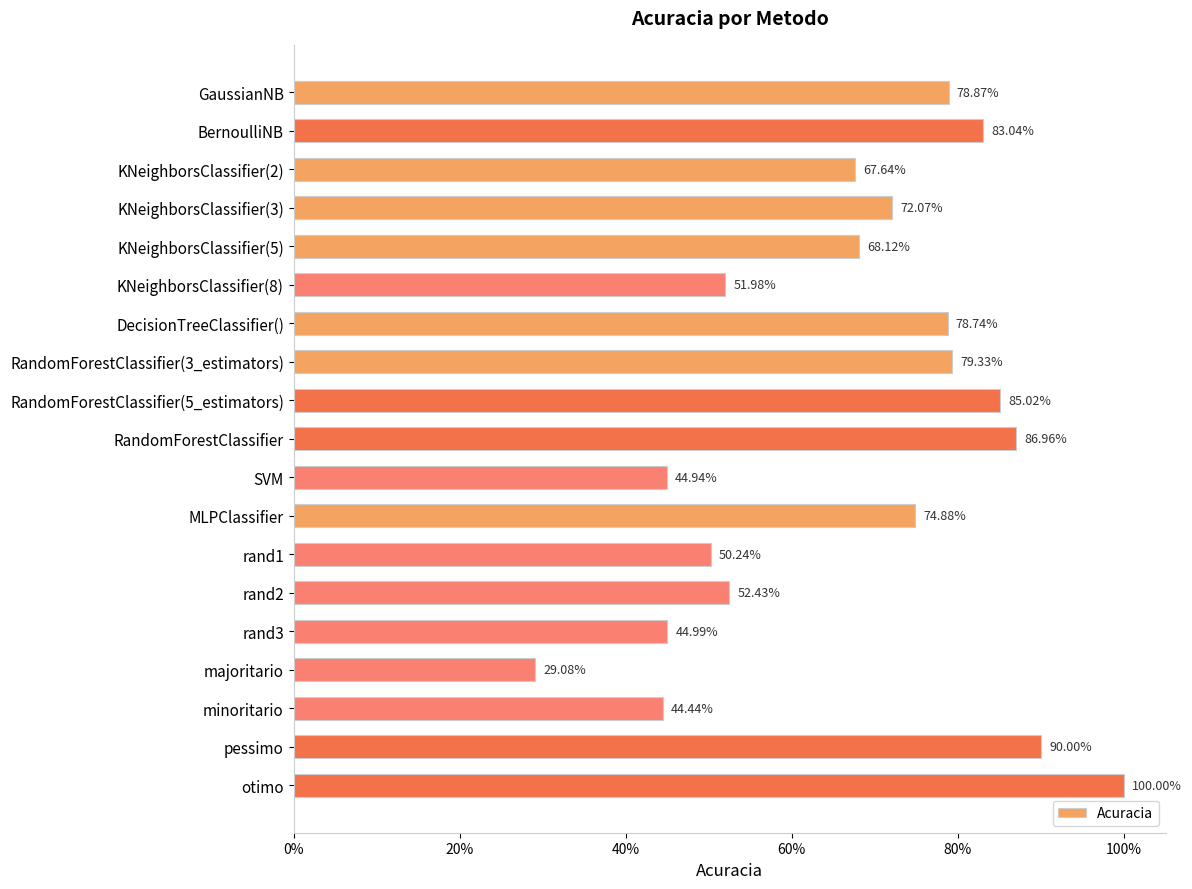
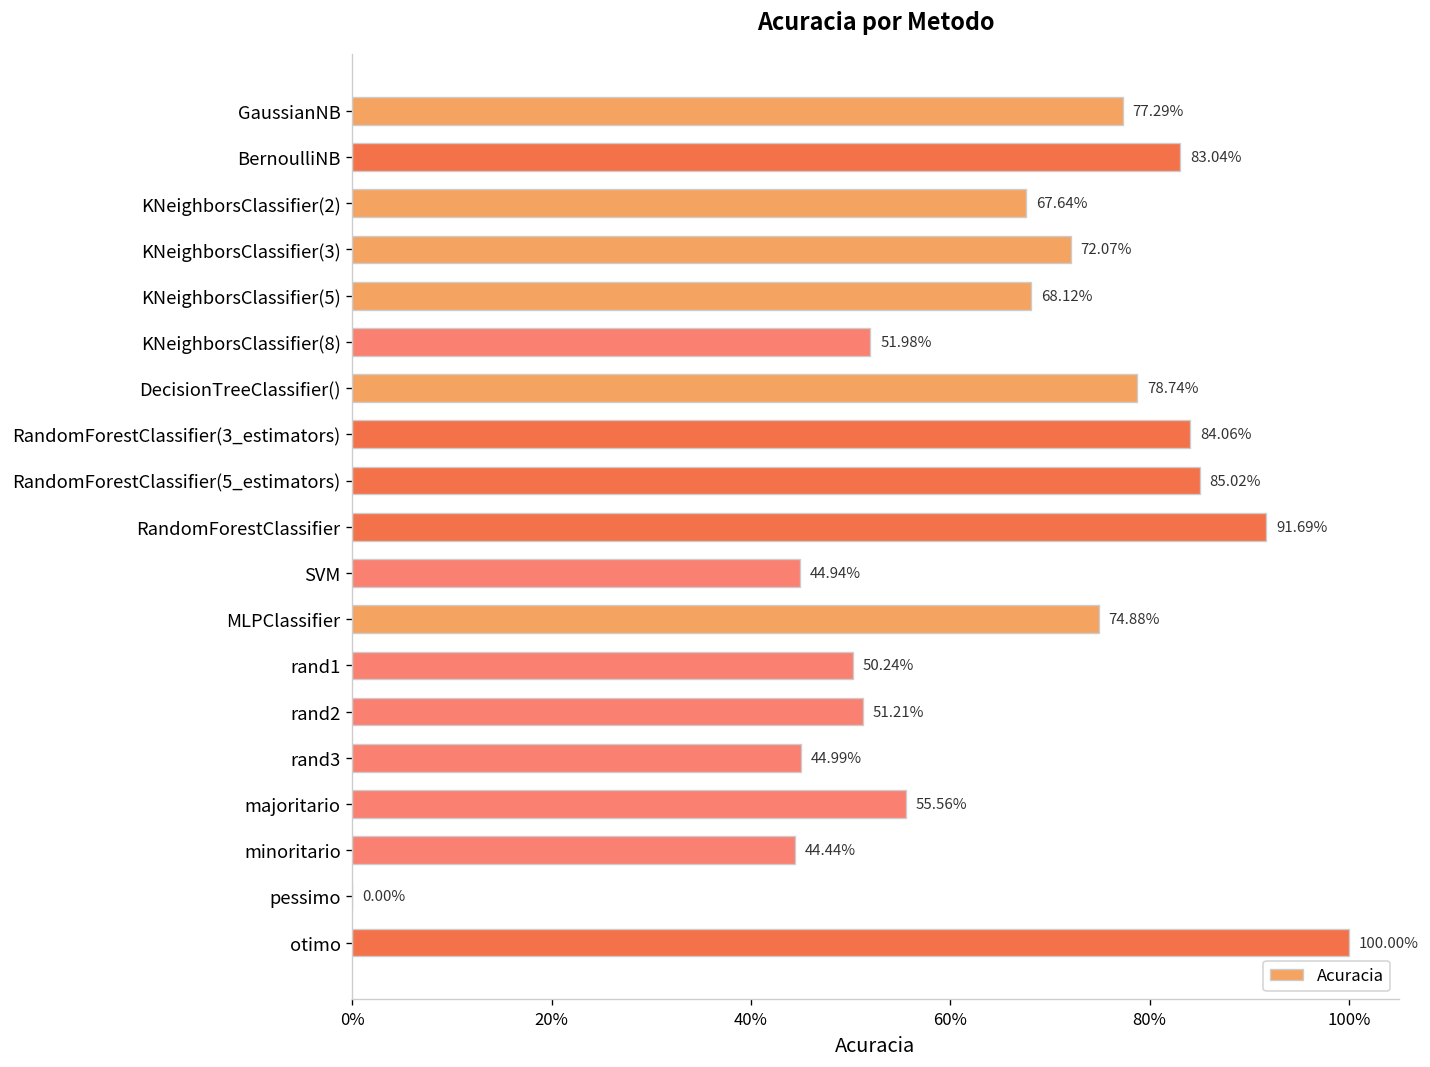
GaussianNB: 78.87% -> 77.29%
RandomForestClassifier(3_estimators): 79.33% -> 84.06%
RandomForestClassifier: 86.96% -> 91.69%
rand2: 52.43% -> 51.21%
majoritario: 29.08% -> 55.56%
pessimo: 90.00% -> 0.00%
